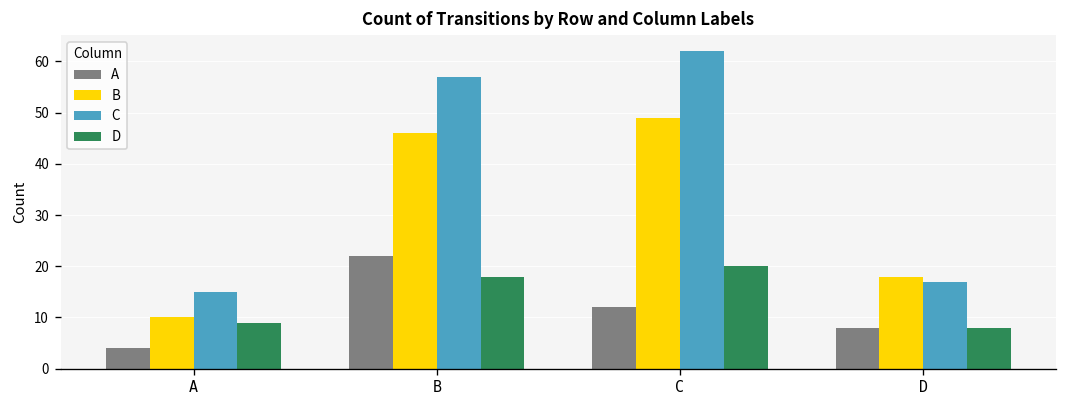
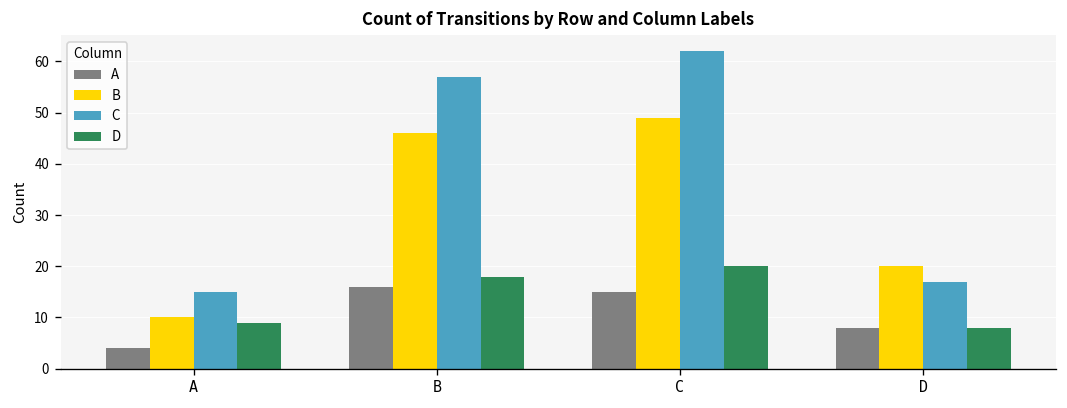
A, B: 22 -> 16
A, C: 12 -> 15
B, D: 18 -> 20
